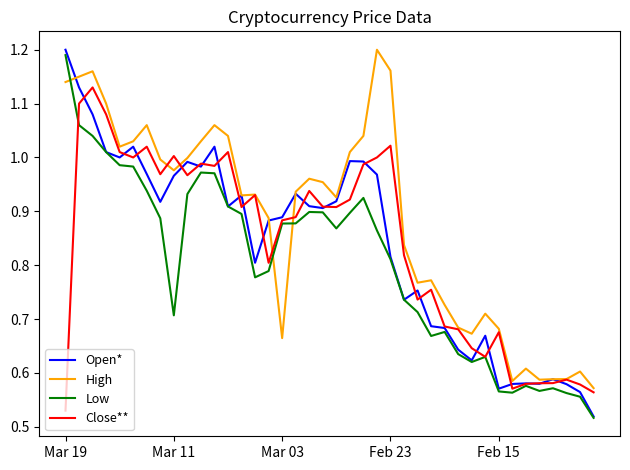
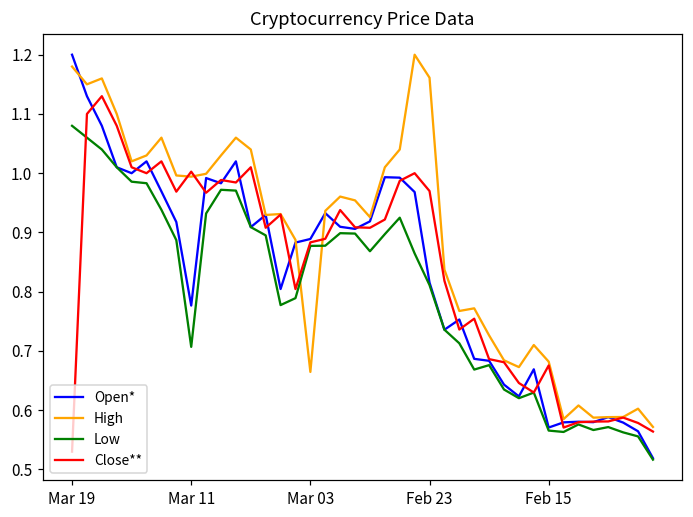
High, Mar 19: 1.14 -> 1.18
Low, Mar 19: 1.19 -> 1.08
Open*, Mar 11: 0.97 -> 0.78
High, Mar 11: 0.98 -> 0.99
Close**, Feb 23: 1.02 -> 0.97
